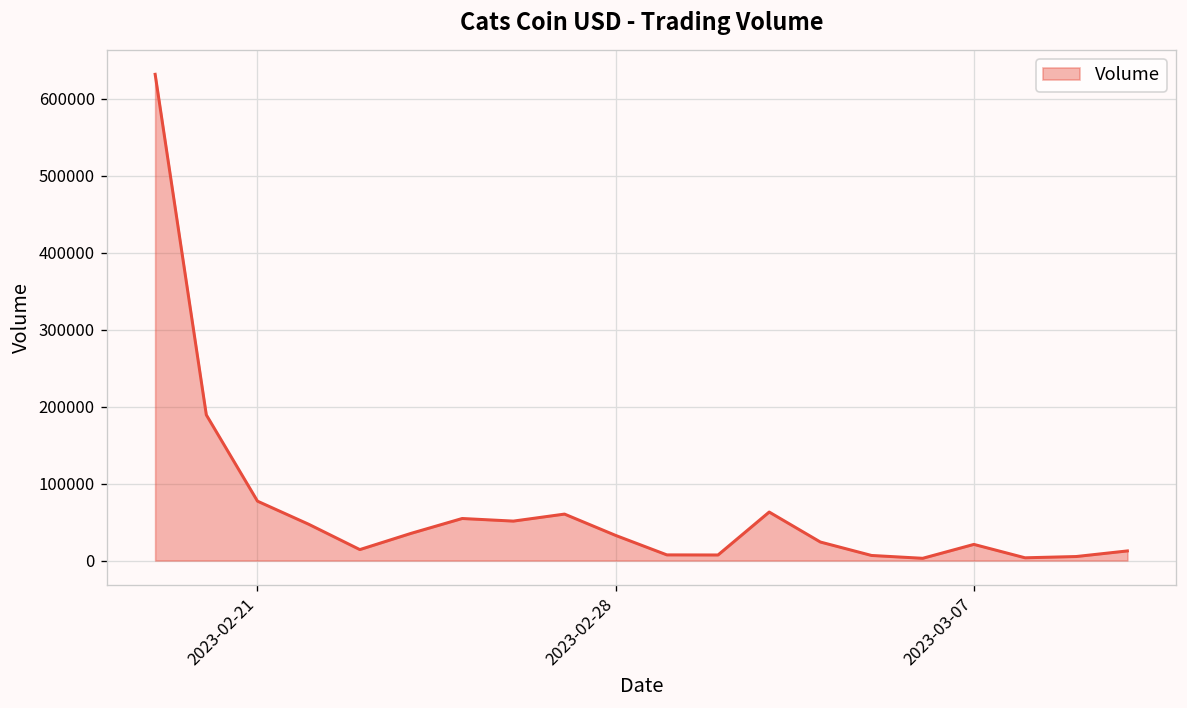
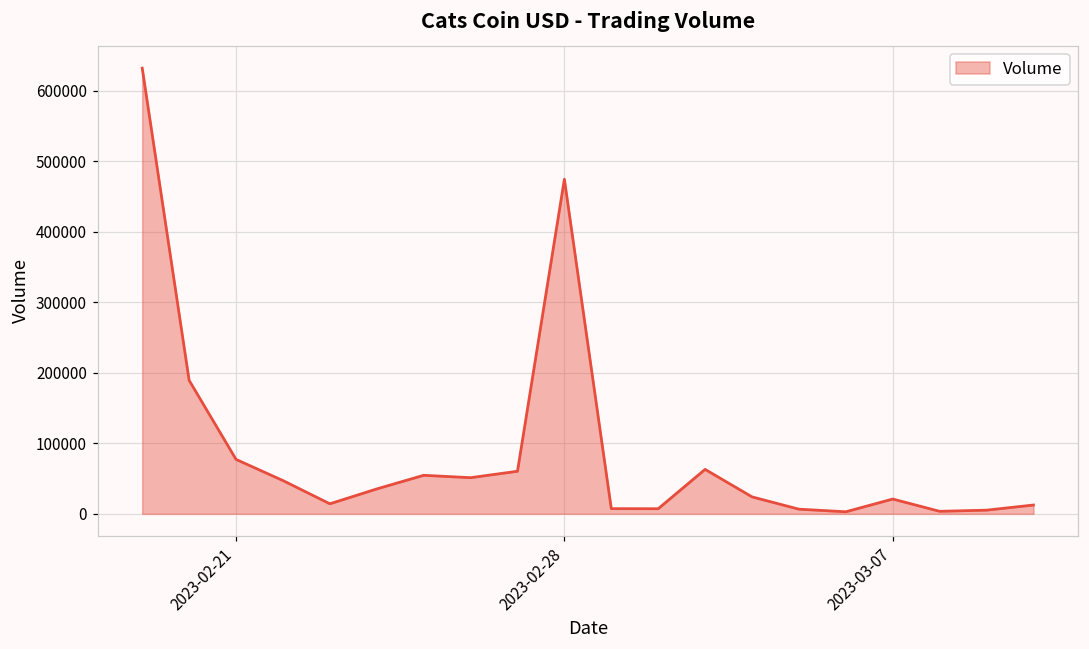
2023-02-28: 30000 -> 470000
